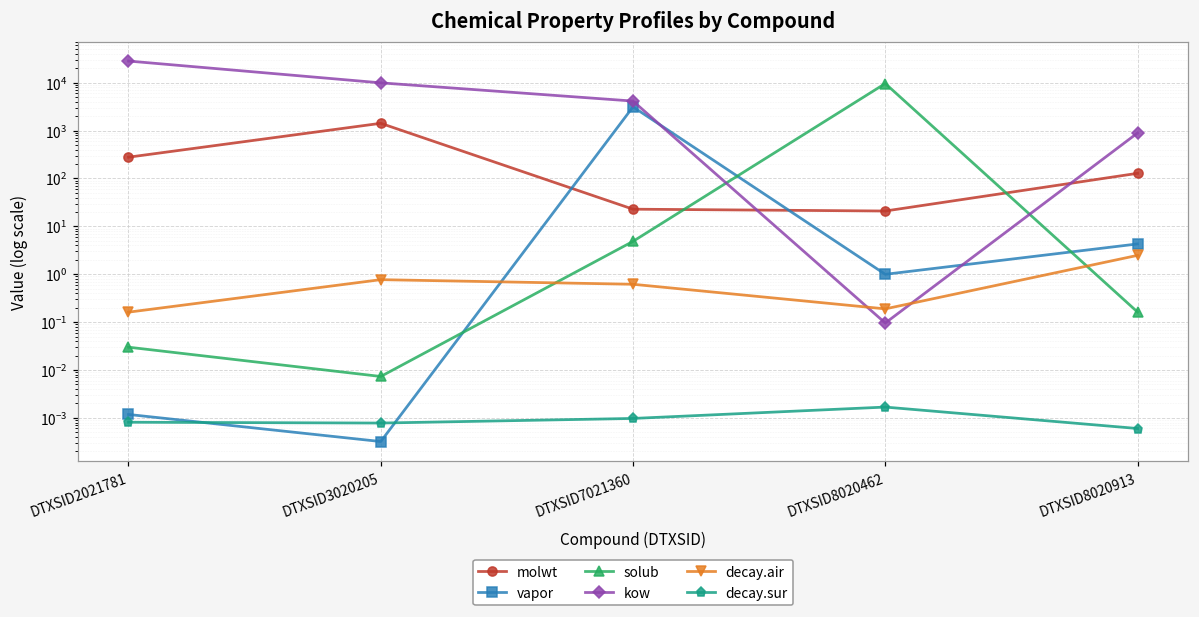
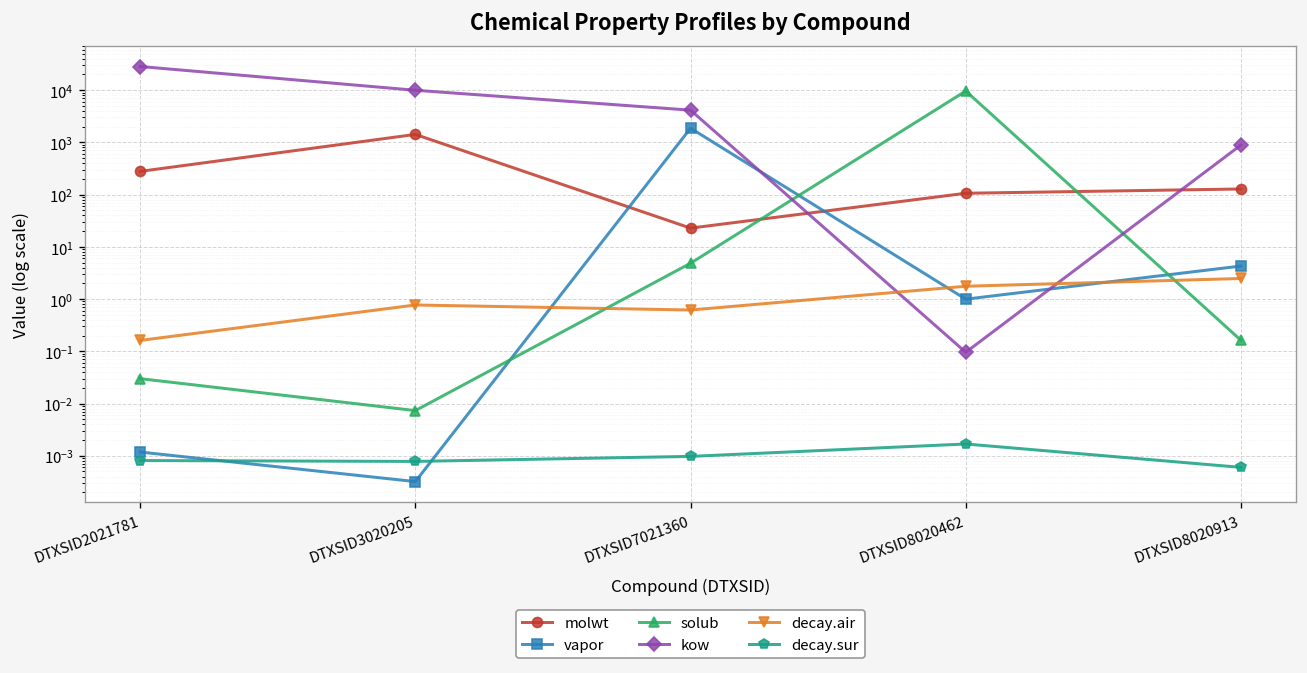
vapor, DTXSID7021360: 3000 -> 1900
molwt, DTXSID8020462: 20 -> 110
decay.air, DTXSID8020462: 0.19 -> 1.8
